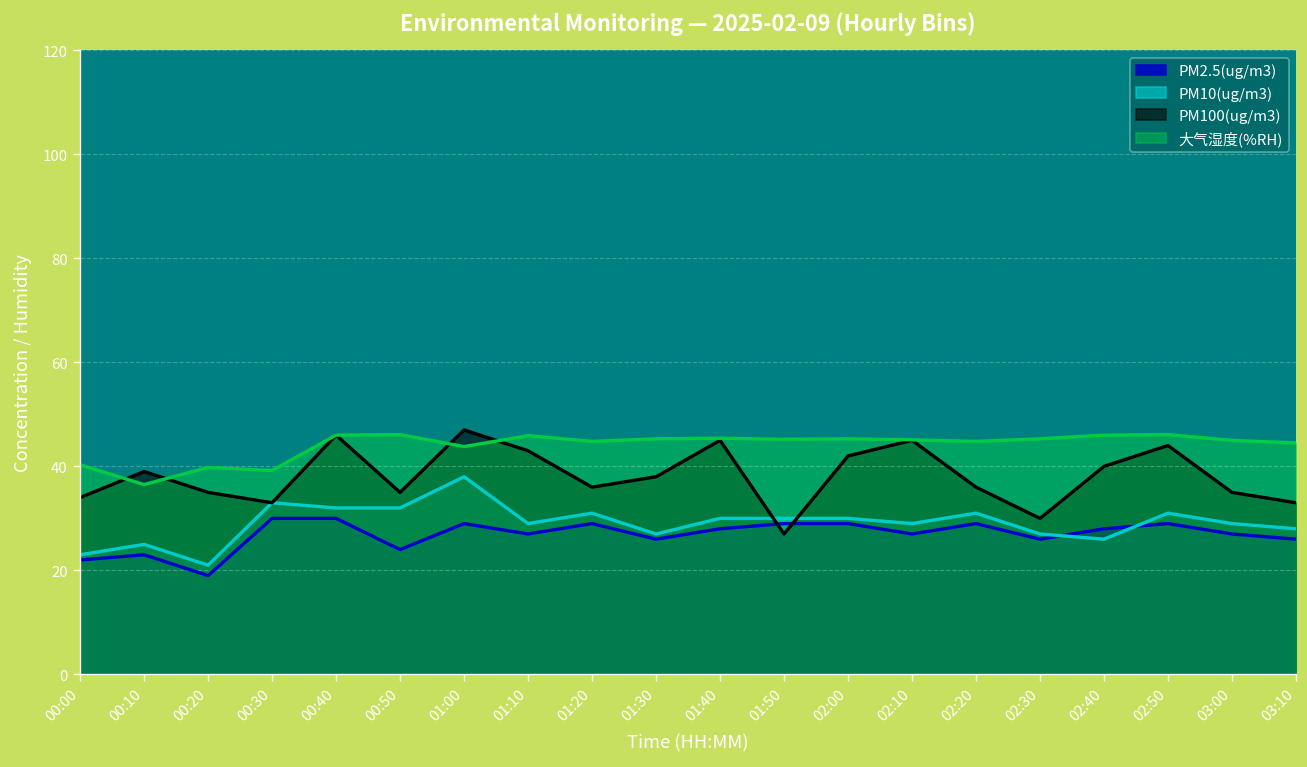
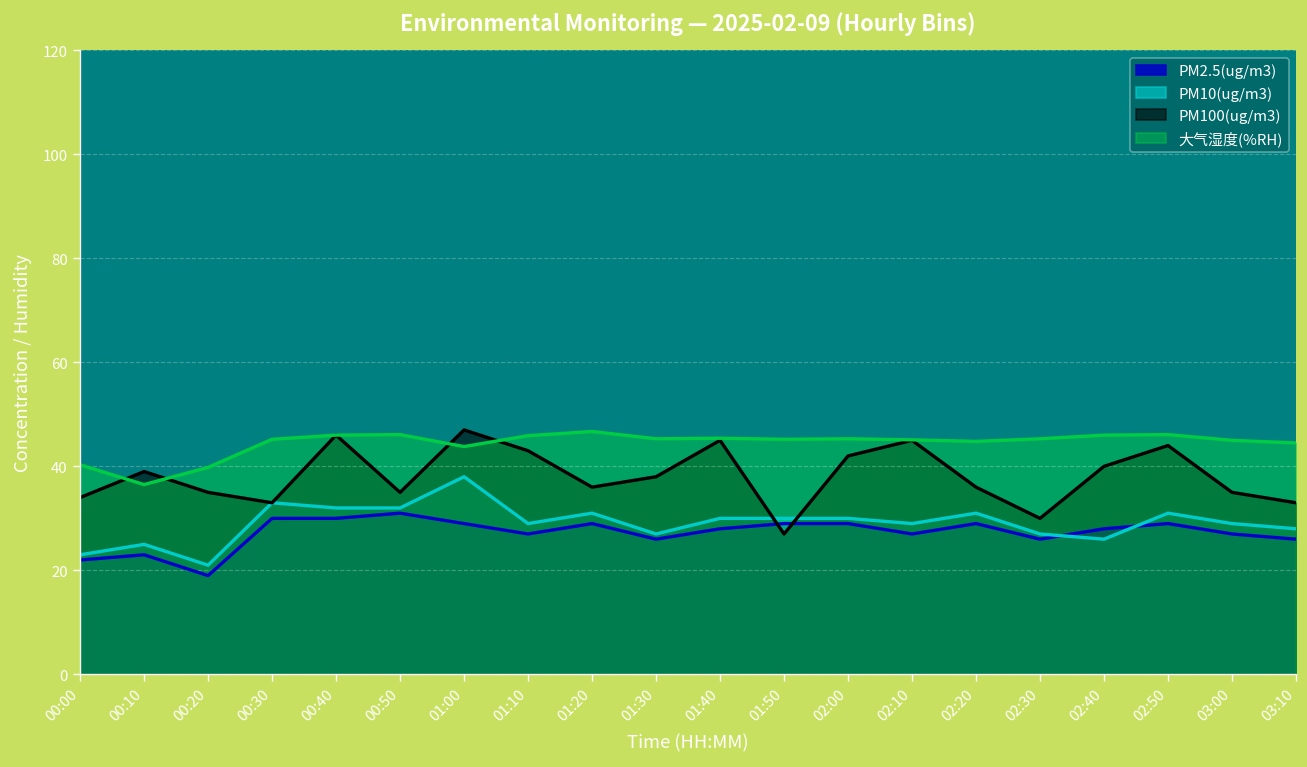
大气湿度(%RH), 00:30: 39 -> 45
PM2.5(ug/m3), 00:50: 24 -> 31
大气湿度(%RH), 01:20: 45 -> 47
